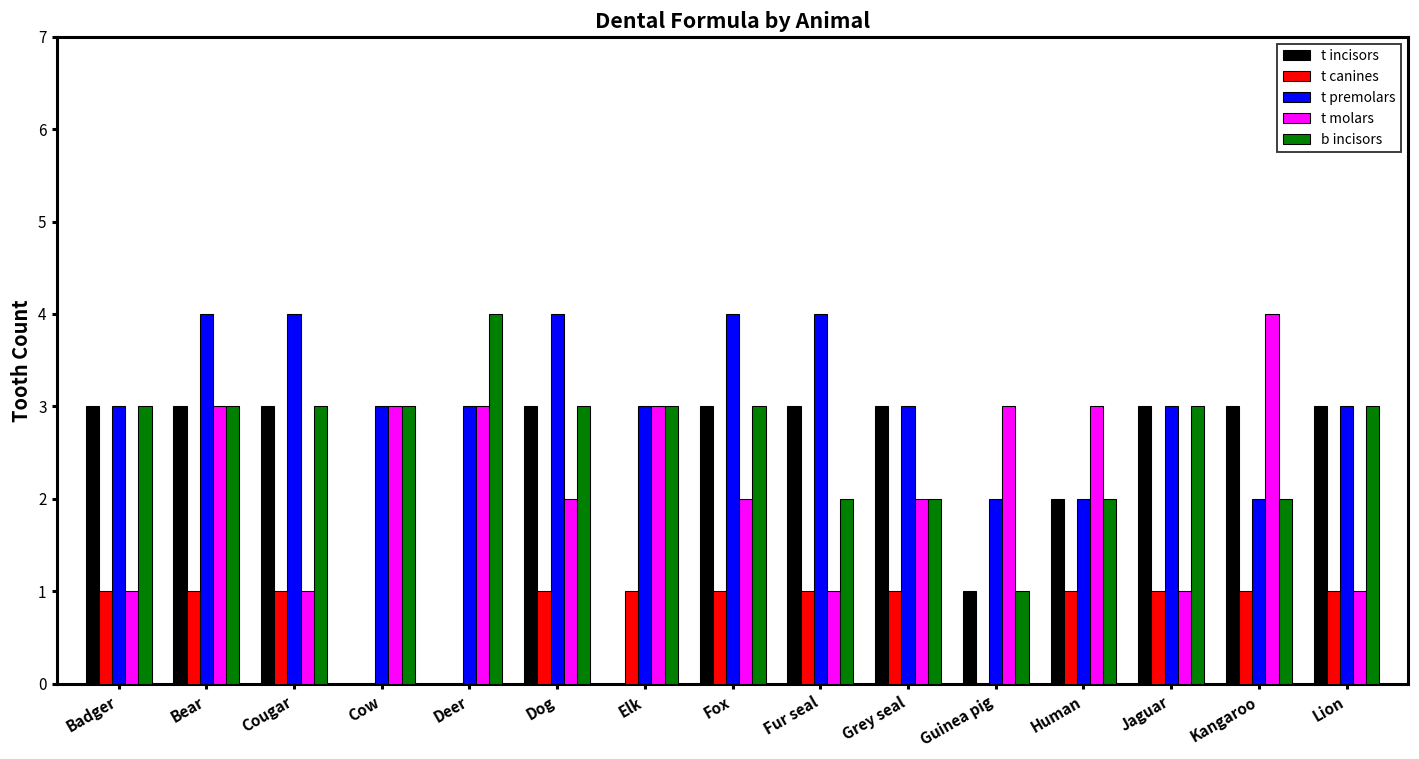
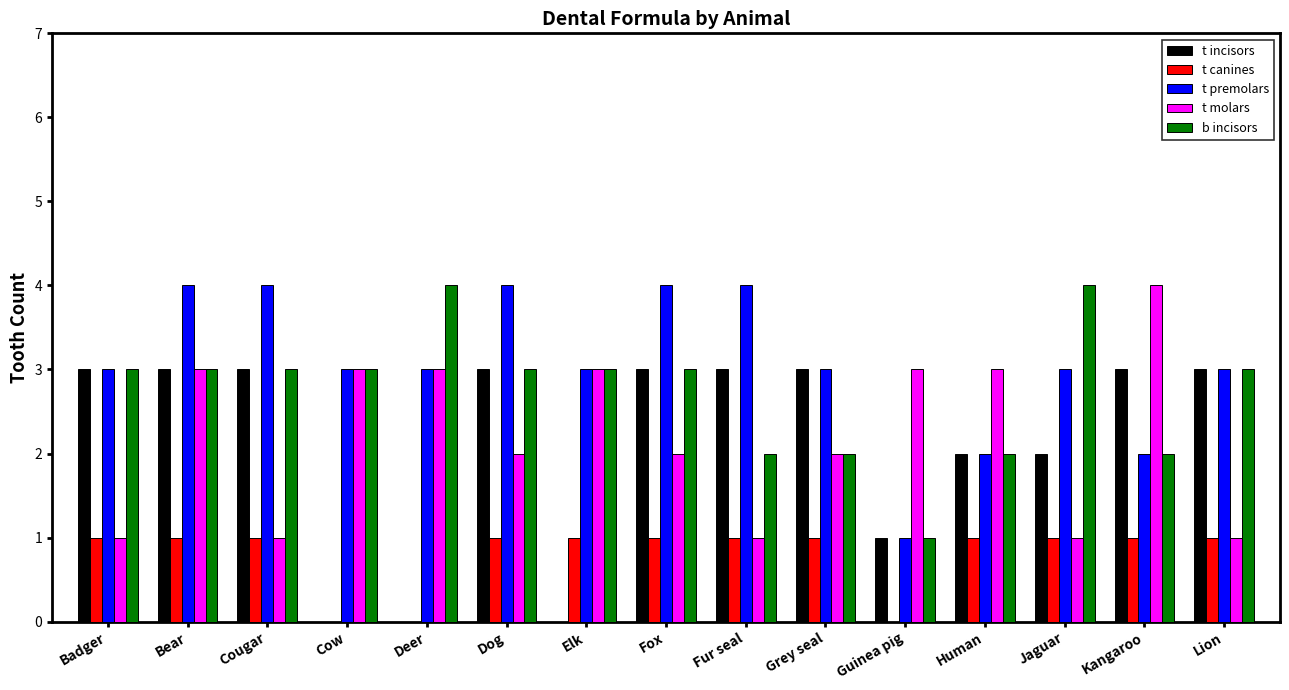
t premolars, Guinea pig: 2 -> 1
t incisors, Jaguar: 3 -> 2
b incisors, Jaguar: 3 -> 4
